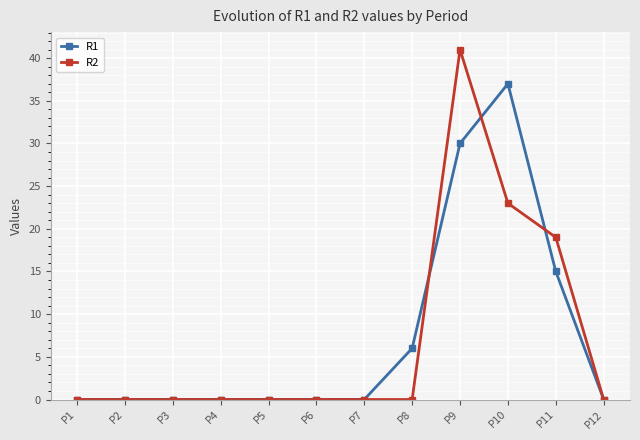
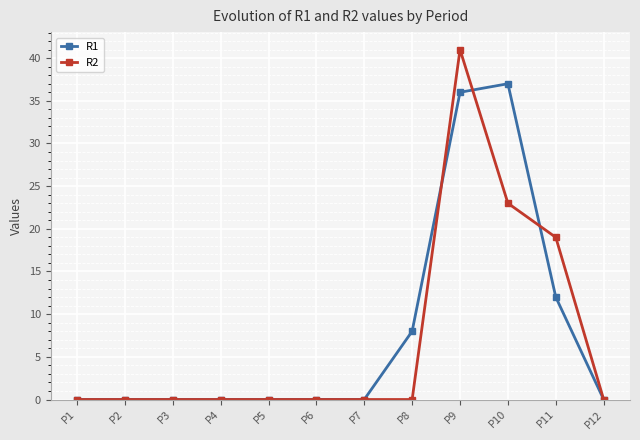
R1, P8: 6 -> 8
R1, P9: 30 -> 36
R1, P11: 15 -> 12
